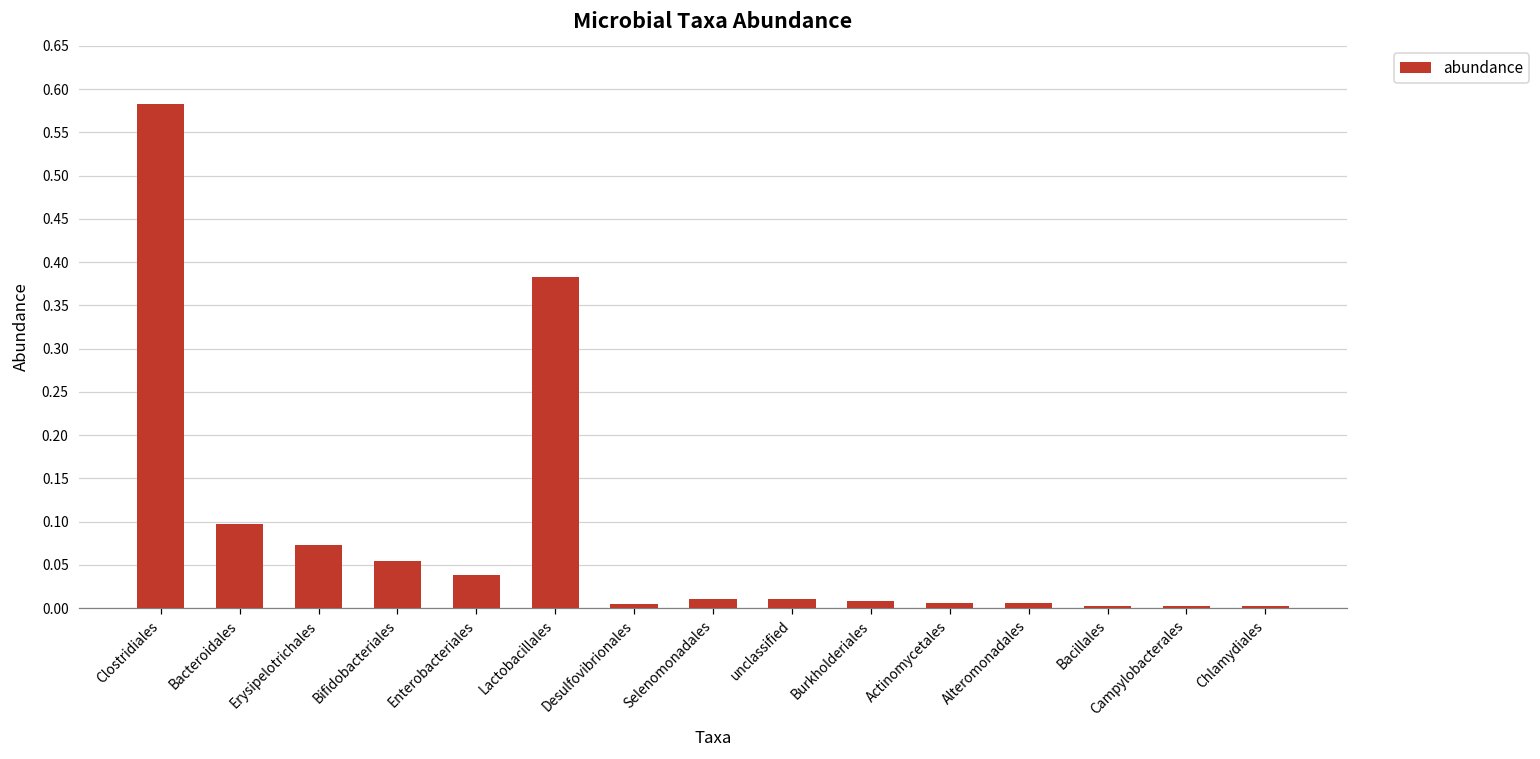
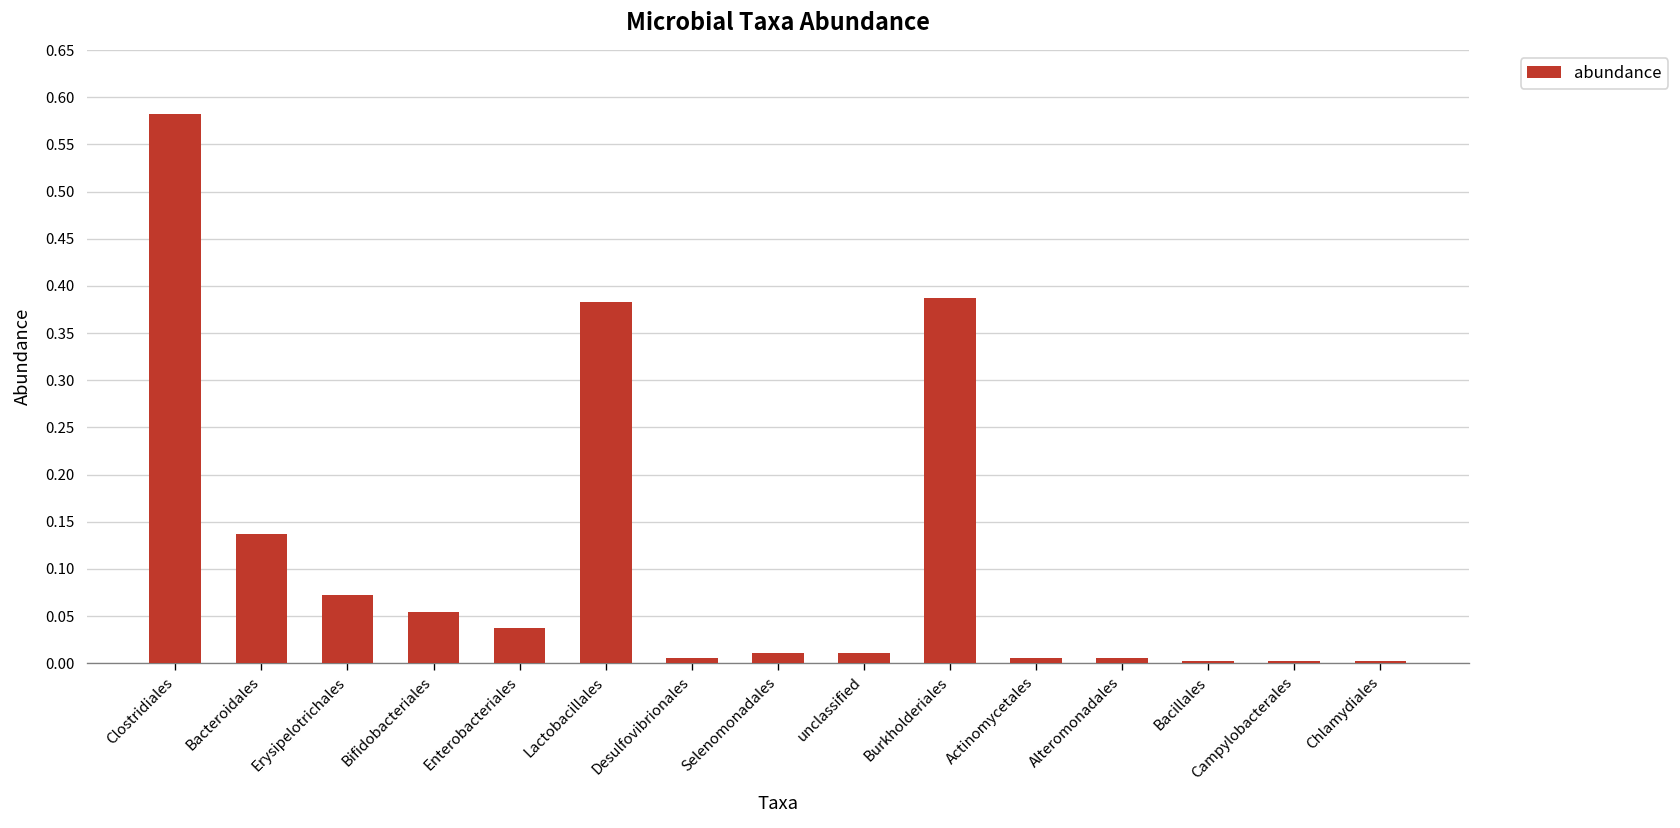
Bacteroidales: 0.10 -> 0.14
Burkholderiales: 0.01 -> 0.39
